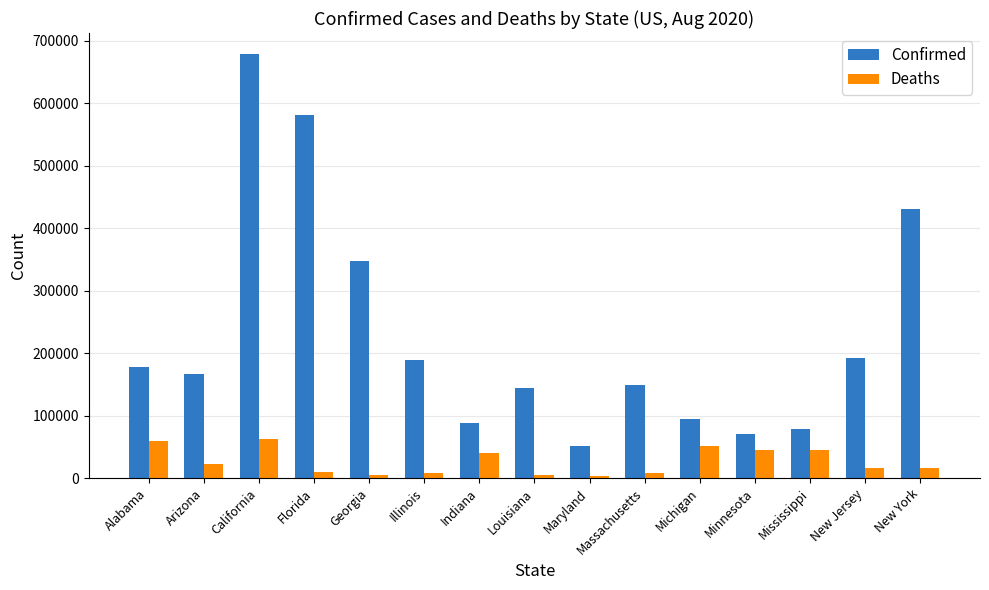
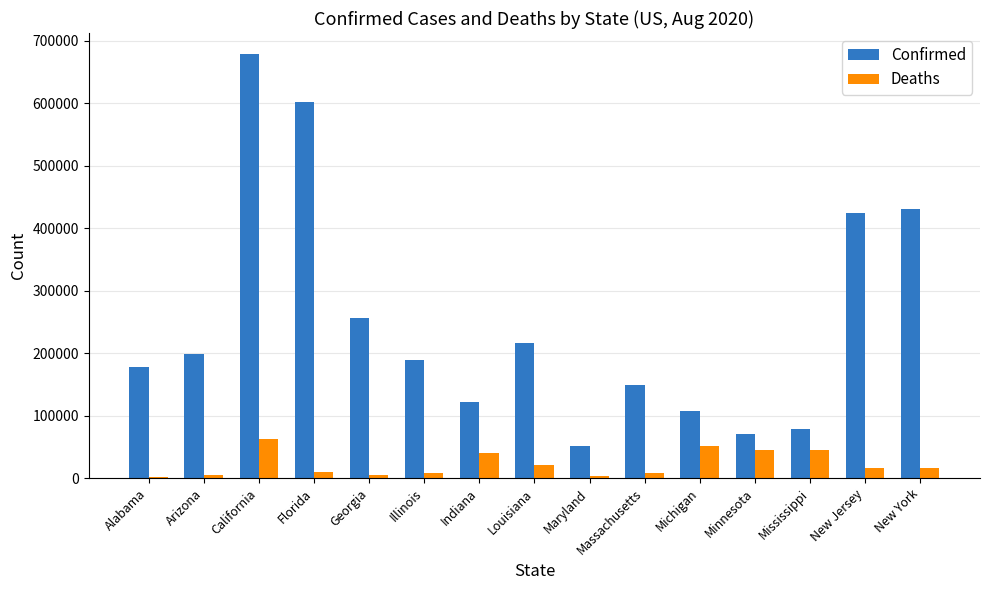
Deaths, Alabama: 60000 -> 0
Confirmed, Arizona: 170000 -> 200000
Deaths, Arizona: 20000 -> 0
Confirmed, Florida: 580000 -> 600000
Confirmed, Georgia: 350000 -> 260000
Confirmed, Indiana: 90000 -> 120000
Confirmed, Louisiana: 140000 -> 220000
Deaths, Louisiana: 0 -> 20000
Confirmed, Michigan: 90000 -> 110000
Confirmed, New Jersey: 190000 -> 420000
